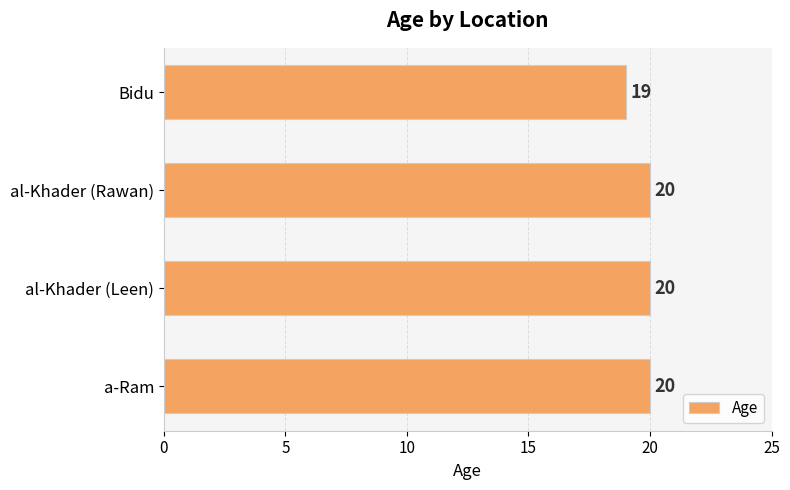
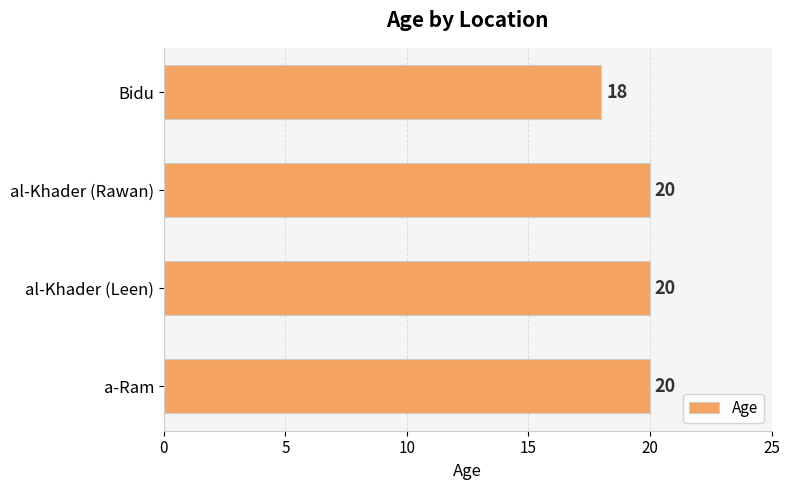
Bidu: 19 -> 18
